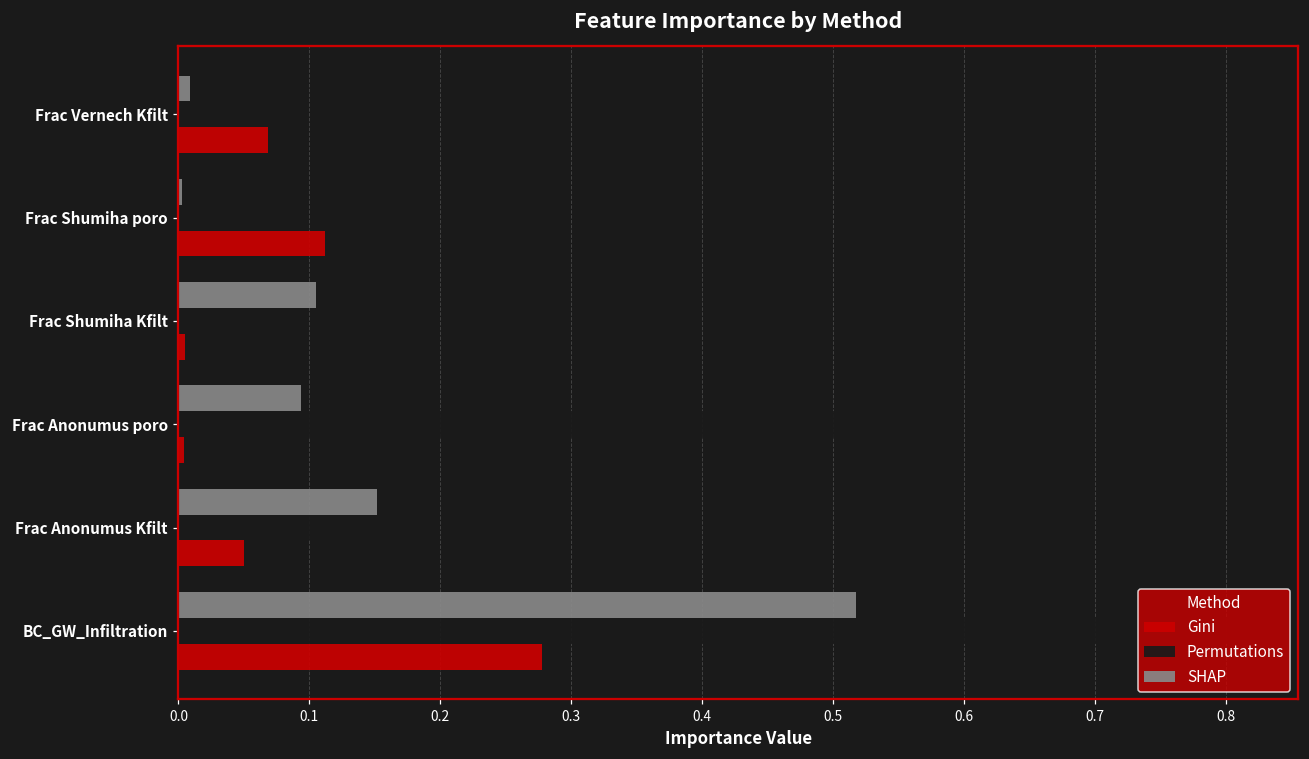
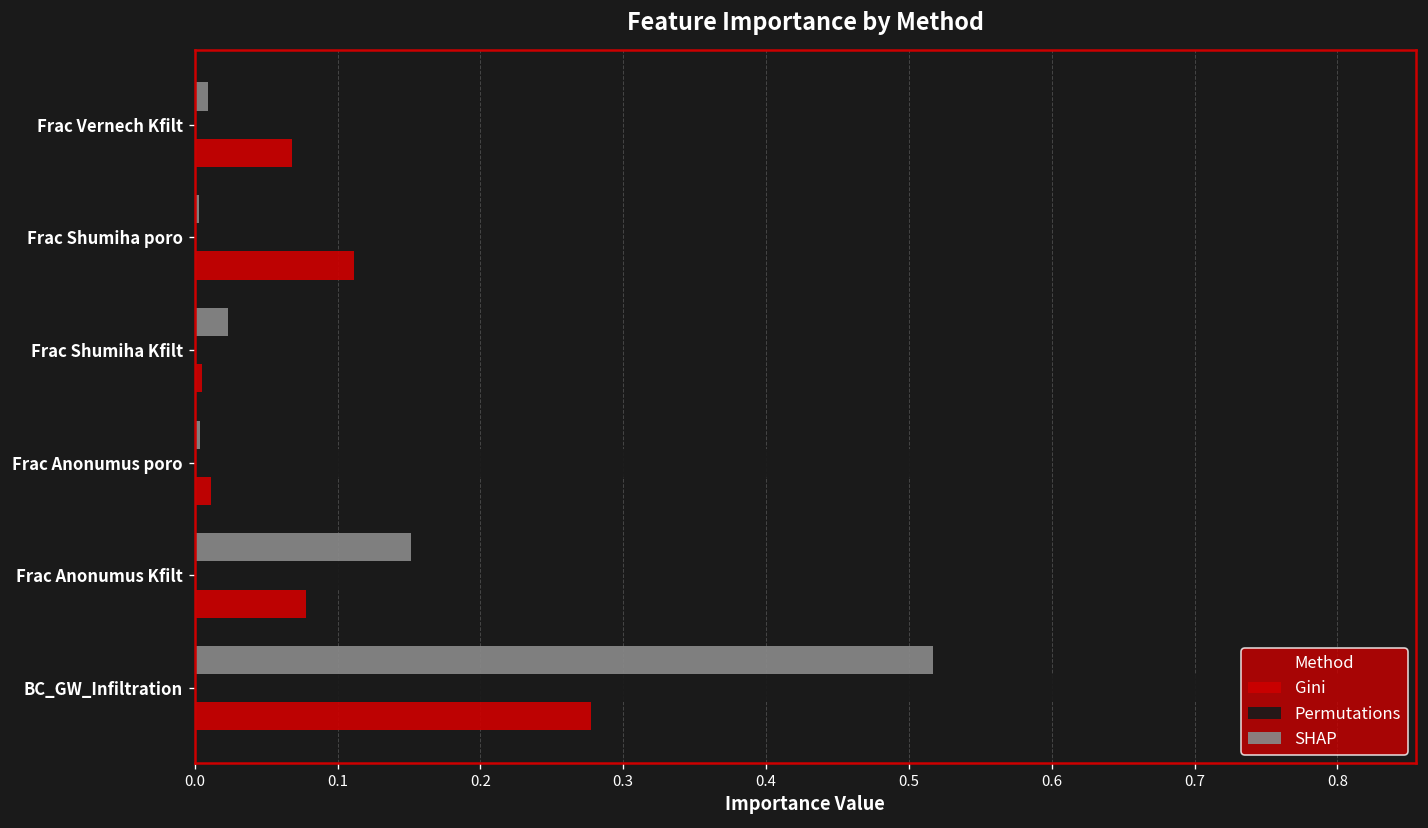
SHAP, Frac Shumiha Kfilt: 0.105 -> 0.024
SHAP, Frac Anonumus poro: 0.093 -> 0.003
Gini, Frac Anonumus poro: 0.004 -> 0.011
Gini, Frac Anonumus Kfilt: 0.050 -> 0.078
